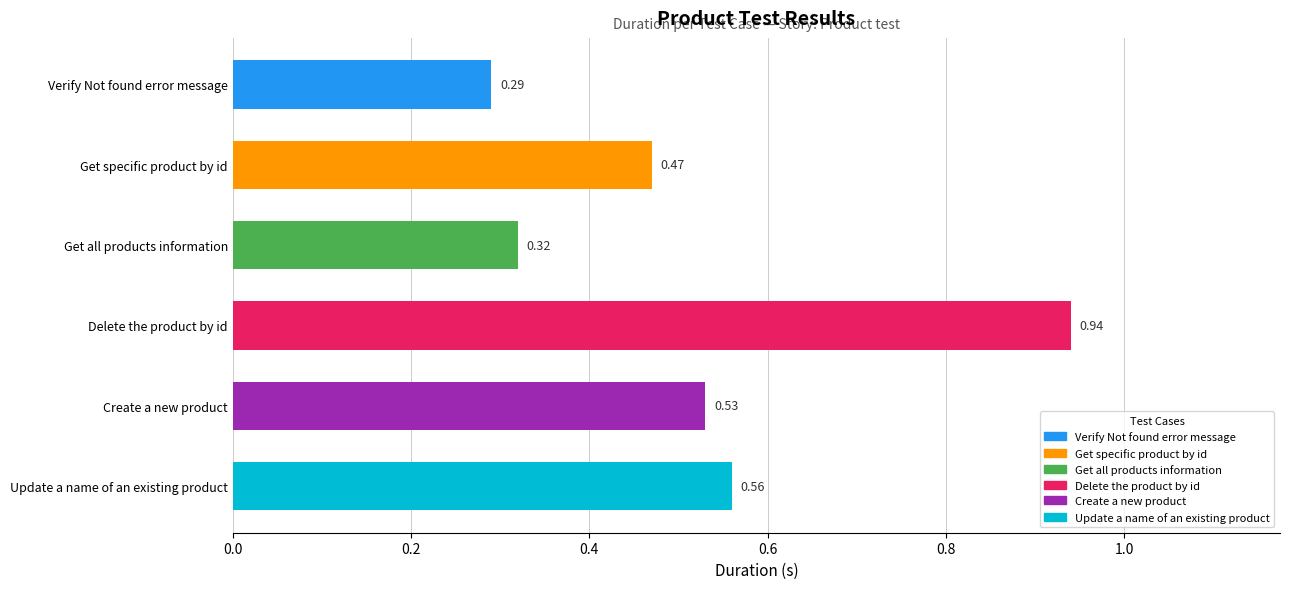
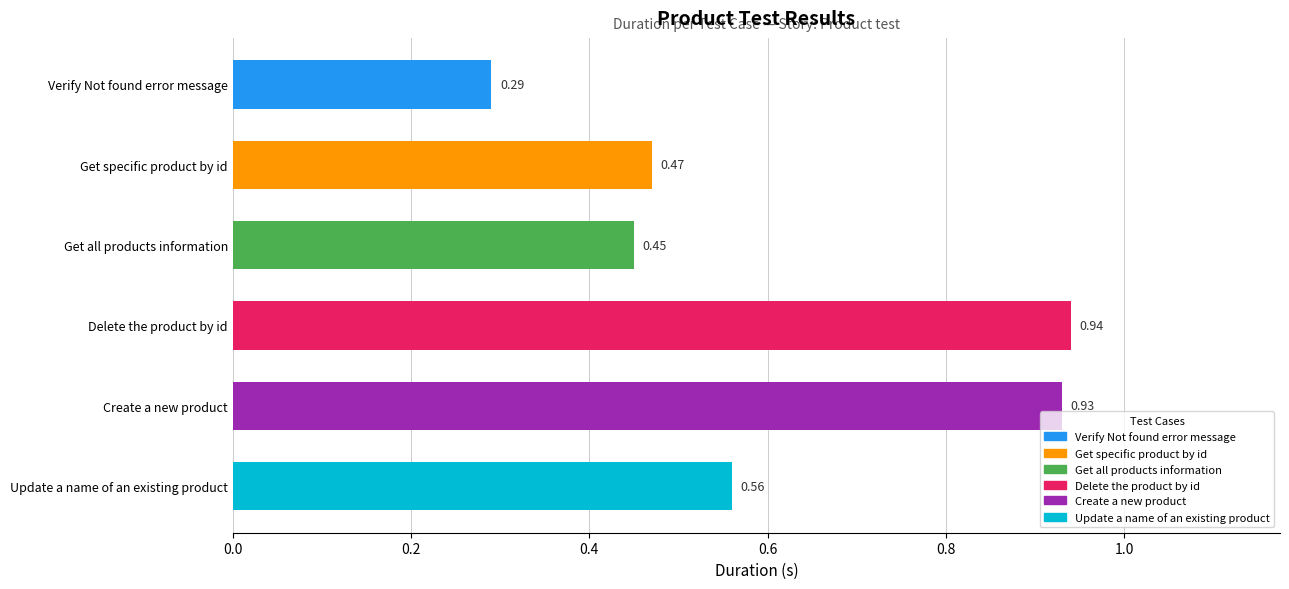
Get all products information: 0.32 -> 0.45
Create a new product: 0.53 -> 0.93
